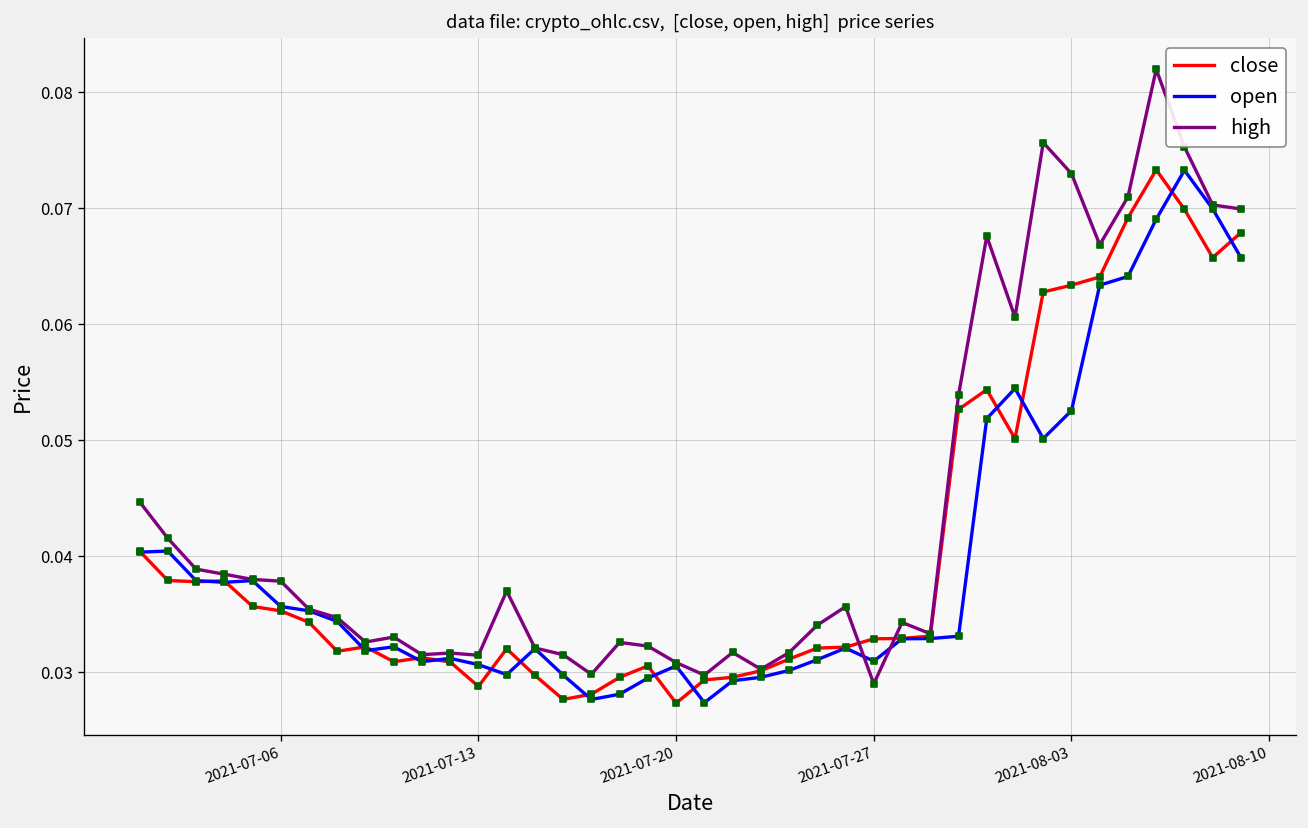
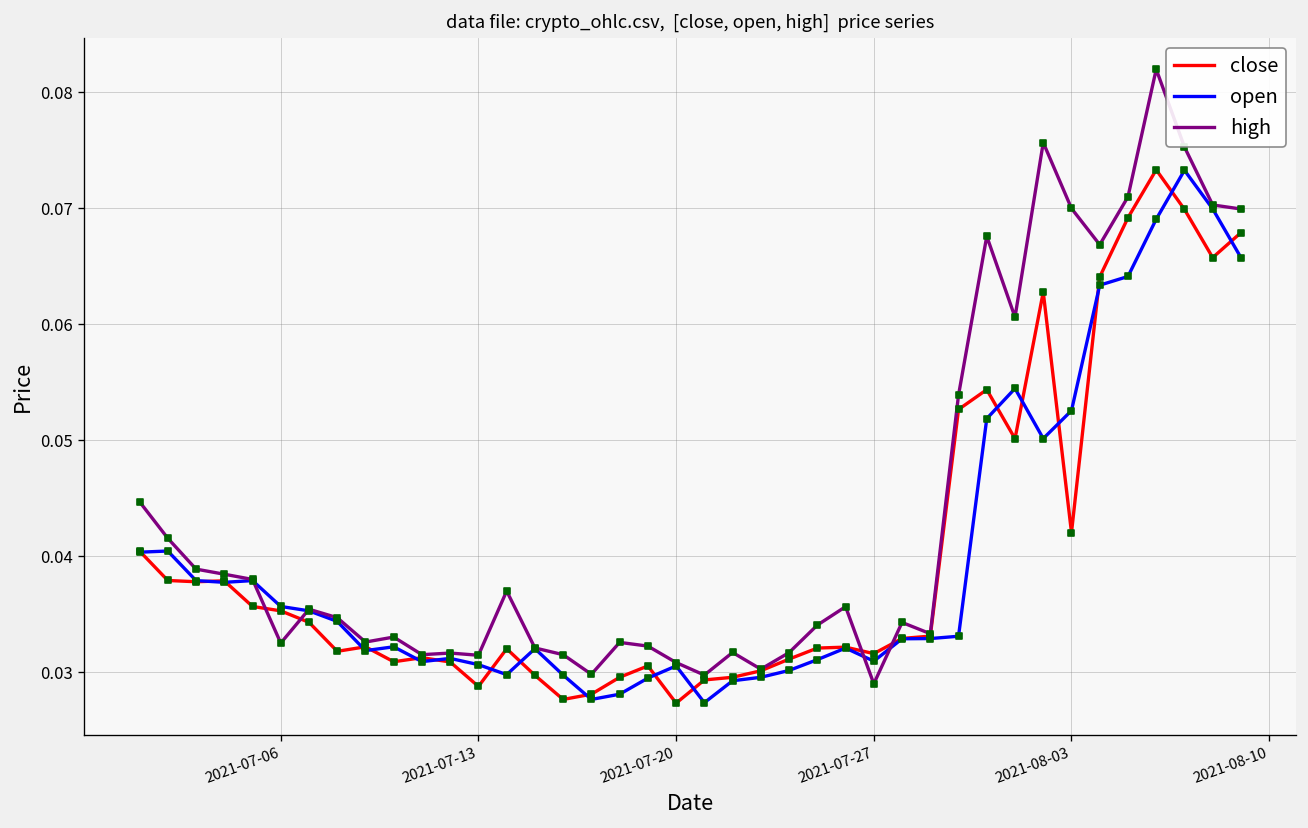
high, 2021-07-06: 0.038 -> 0.033
close, 2021-07-27: 0.033 -> 0.032
close, 2021-08-03: 0.063 -> 0.042
high, 2021-08-03: 0.073 -> 0.070
